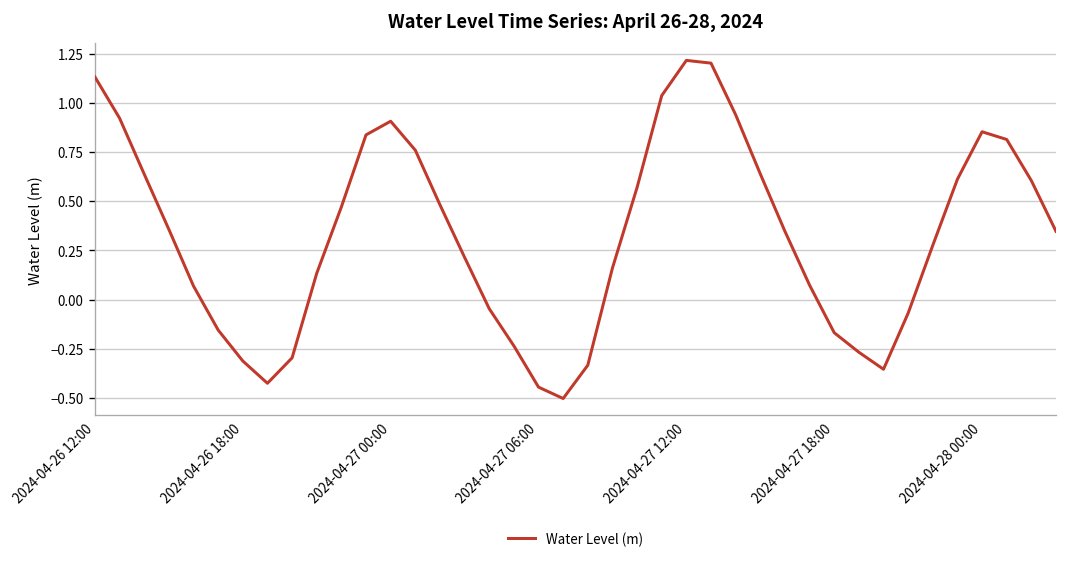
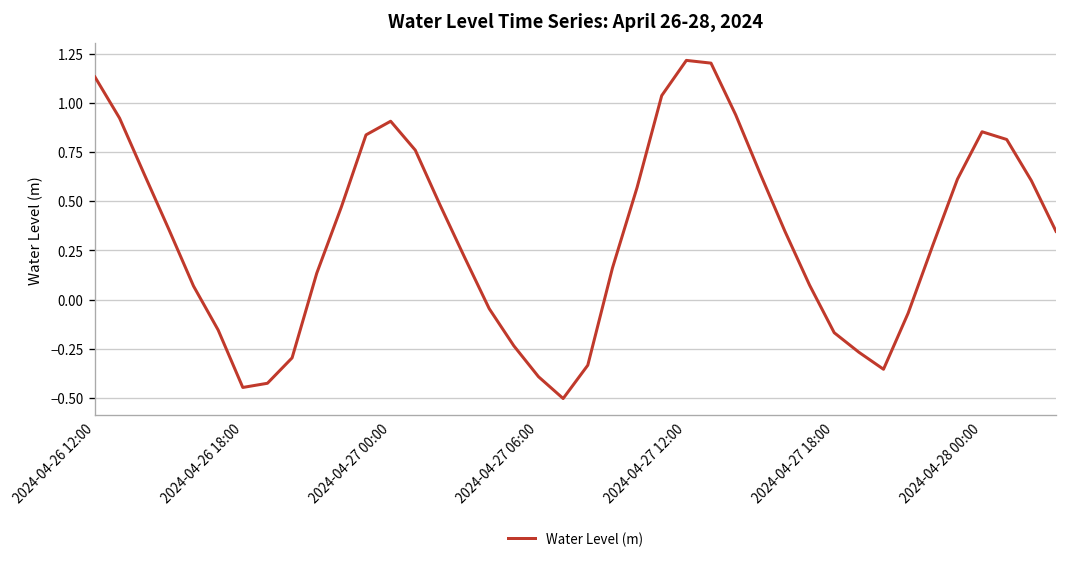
2024-04-26 18:00: -0.31 -> -0.45
2024-04-27 06:00: -0.44 -> -0.39
